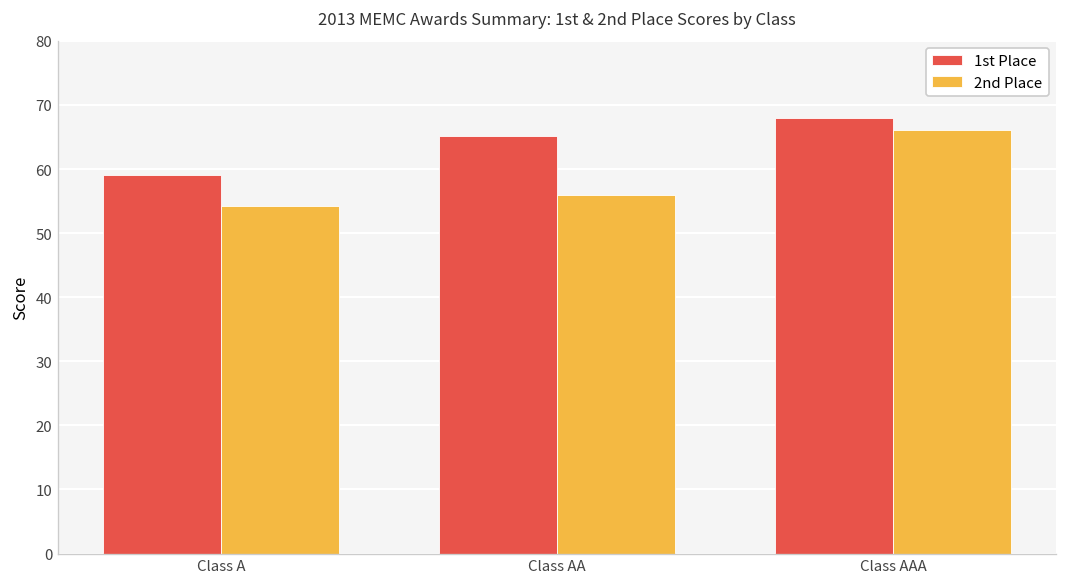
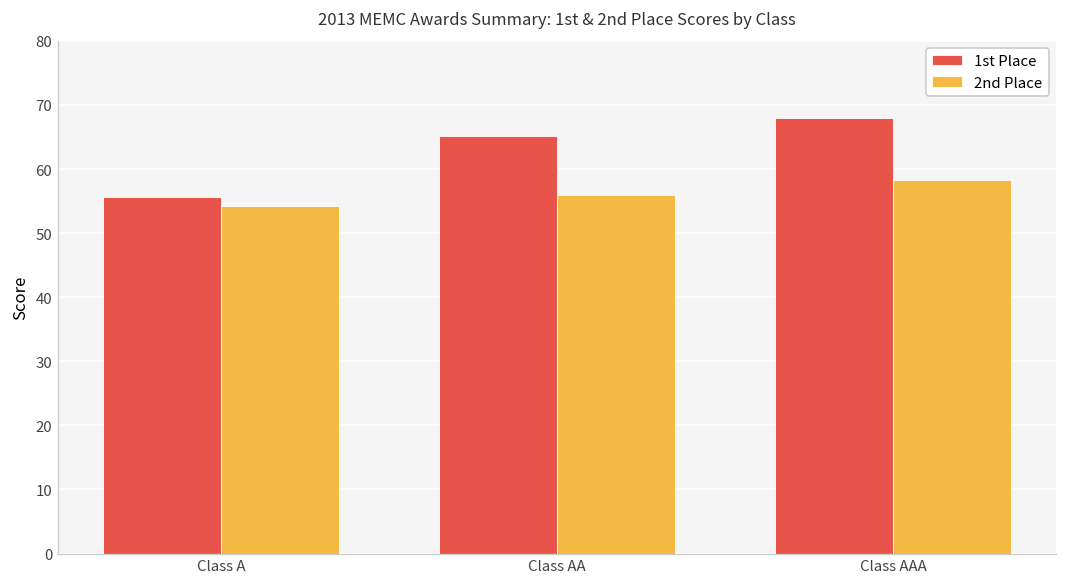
1st Place, Class A: 59 -> 56
2nd Place, Class AAA: 66 -> 58
